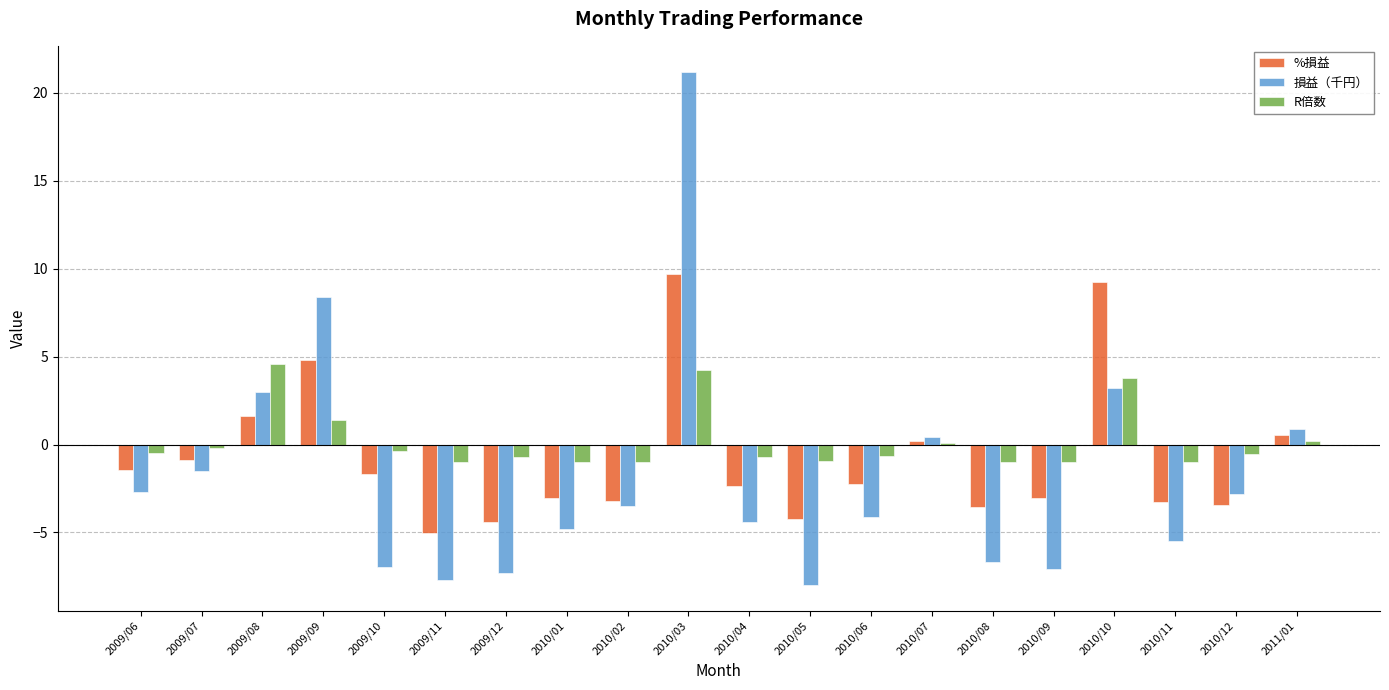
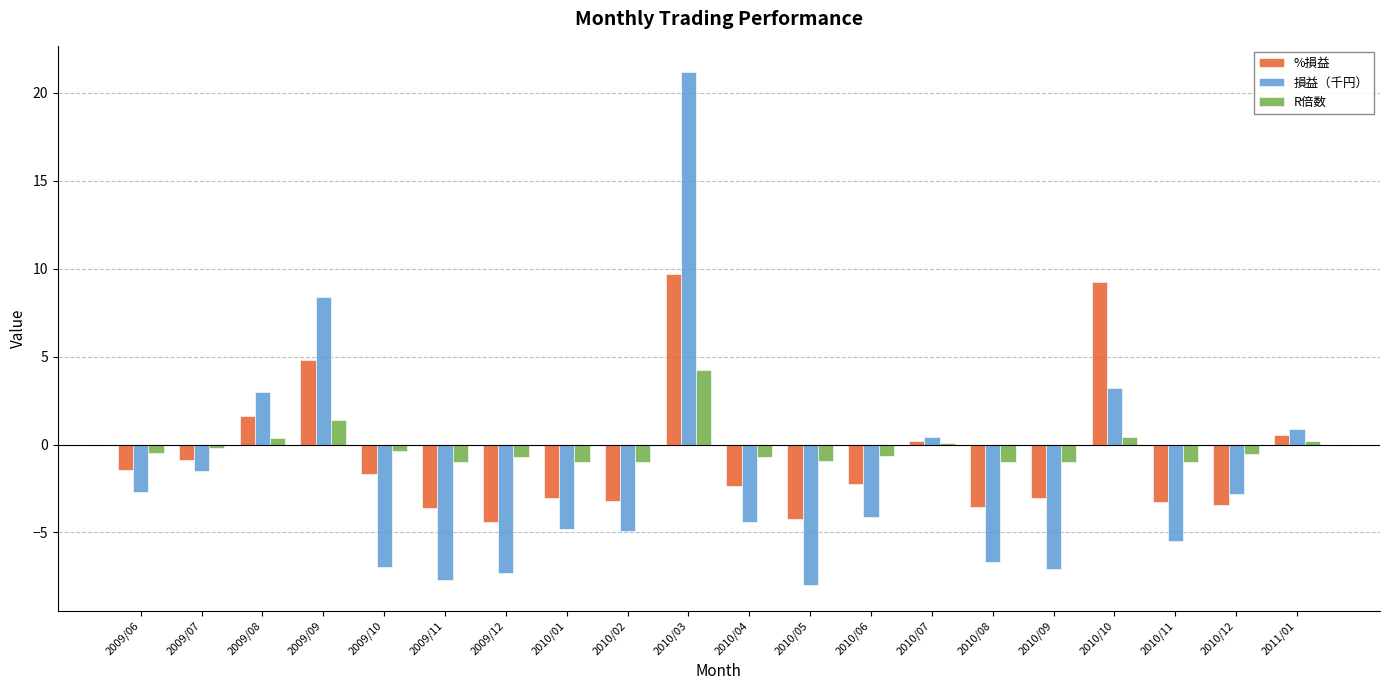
R倍数, 2009/08: 4.6 -> 0.3
%損益, 2009/11: -5.0 -> -3.6
損益（千円）, 2010/02: -3.5 -> -4.9
R倍数, 2010/10: 3.8 -> 0.4
